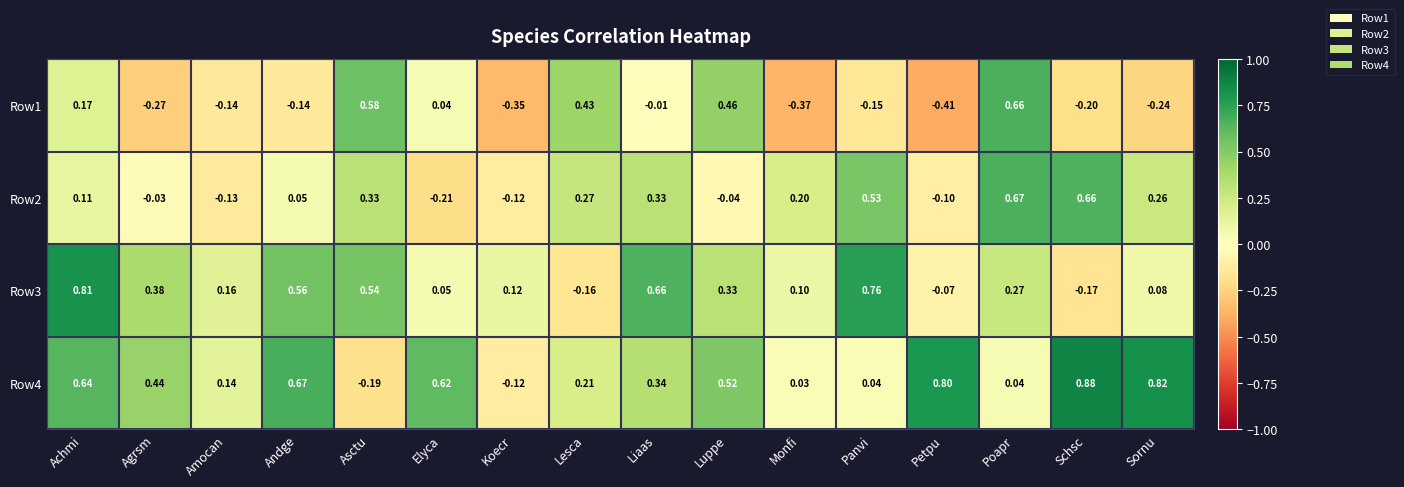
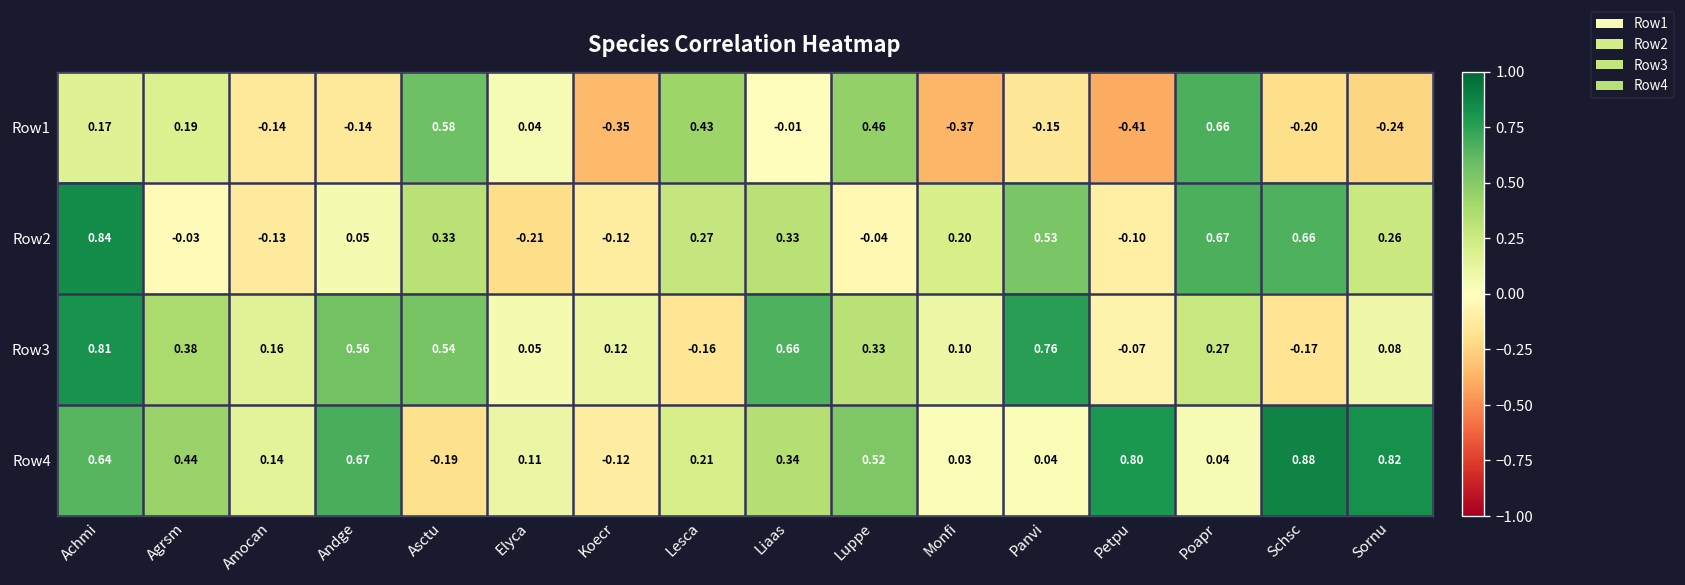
Row1, Agrsm: -0.27 -> 0.19
Row2, Achmi: 0.11 -> 0.84
Row4, Elyca: 0.62 -> 0.11
